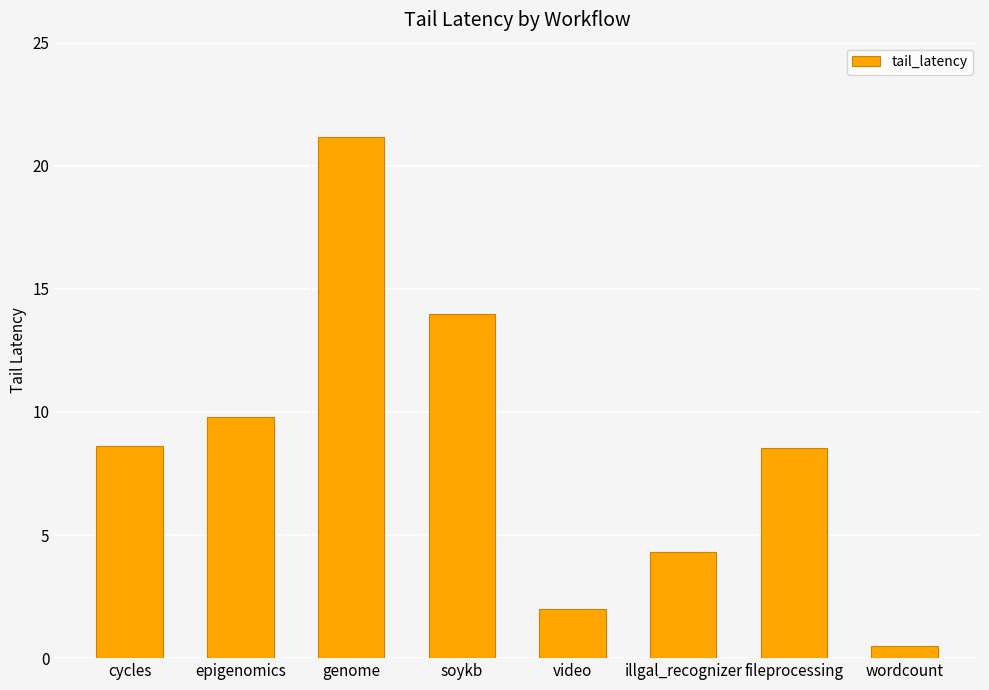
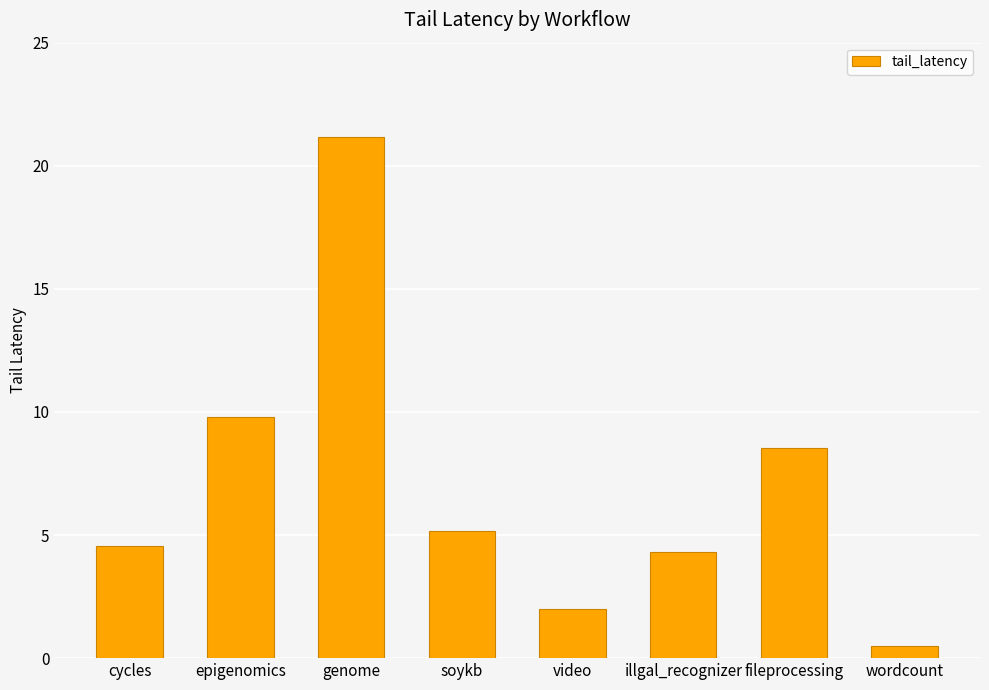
cycles: 8.6 -> 4.5
soykb: 14.0 -> 5.2
